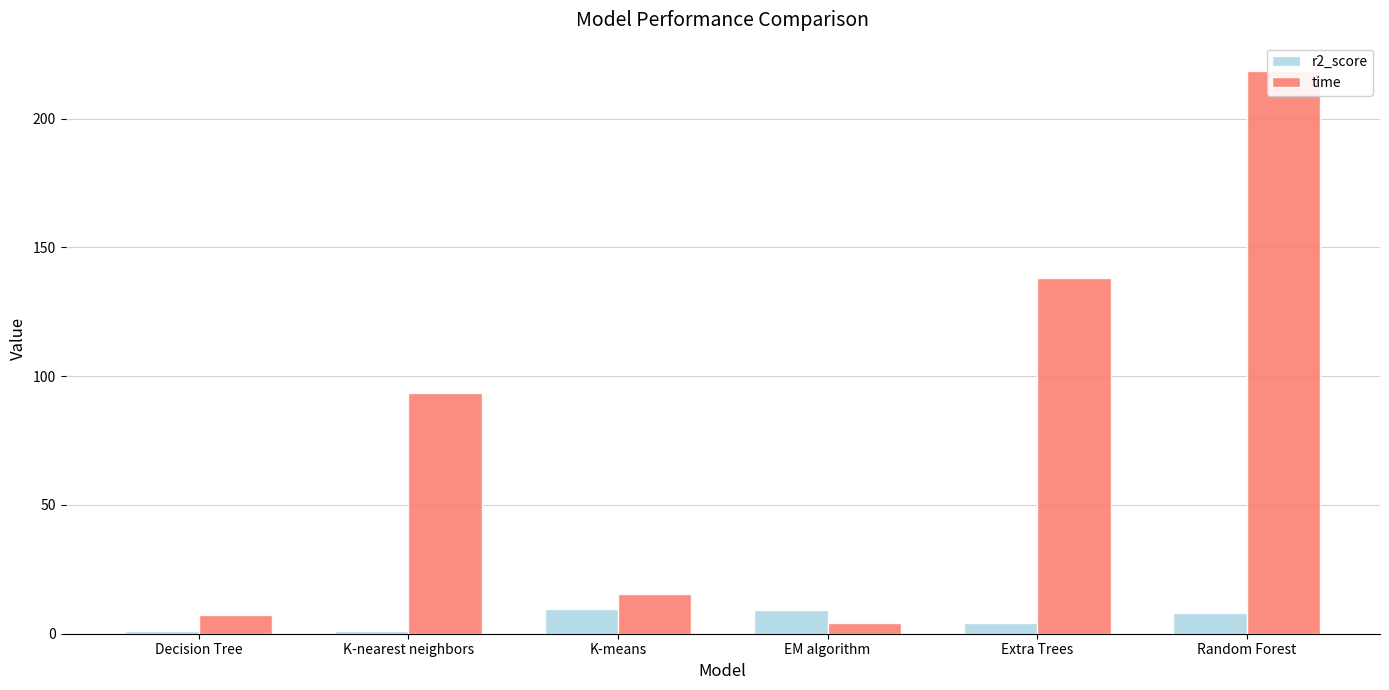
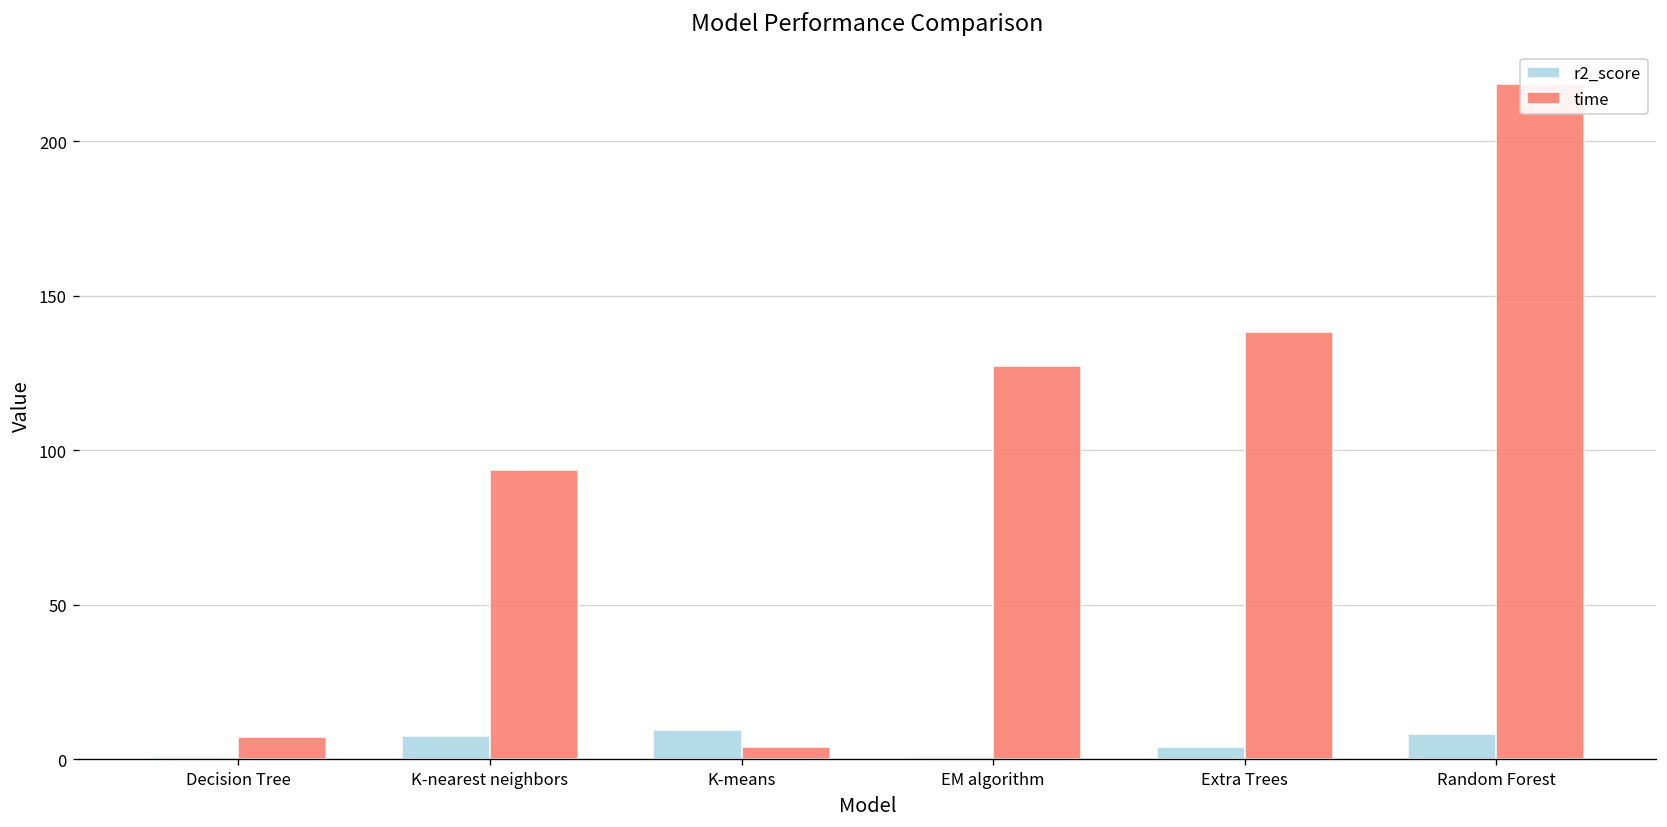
r2_score, K-nearest neighbors: 1 -> 8
time, K-means: 15 -> 4
r2_score, EM algorithm: 9 -> 1
time, EM algorithm: 4 -> 127
